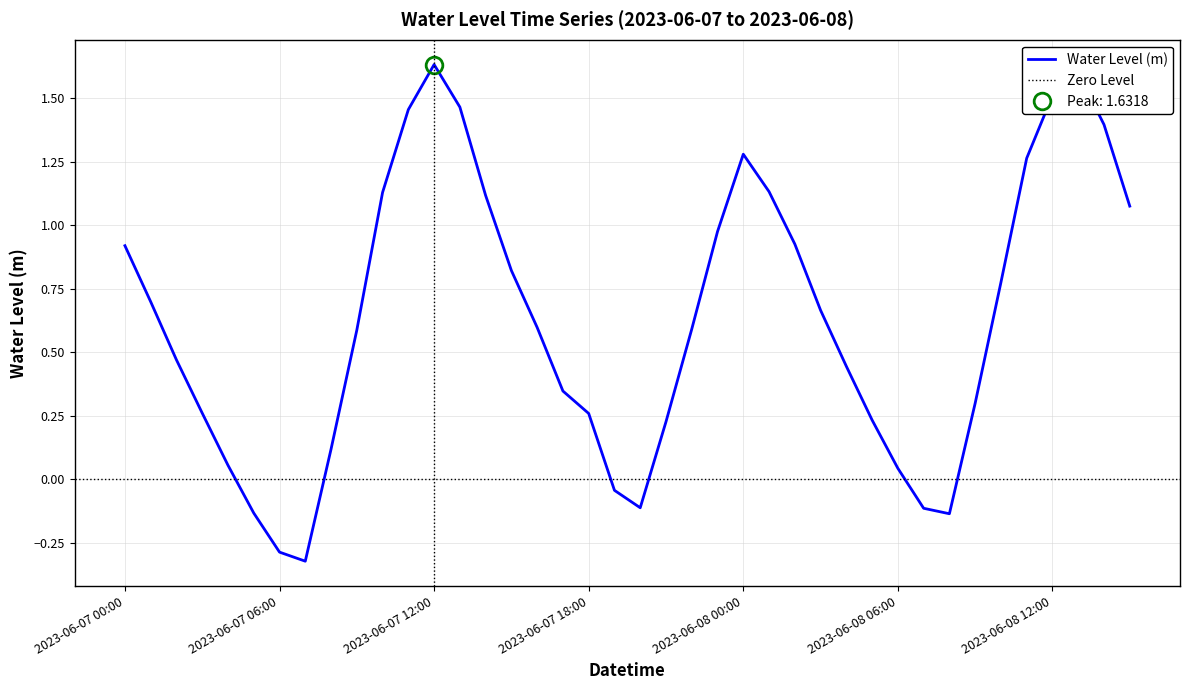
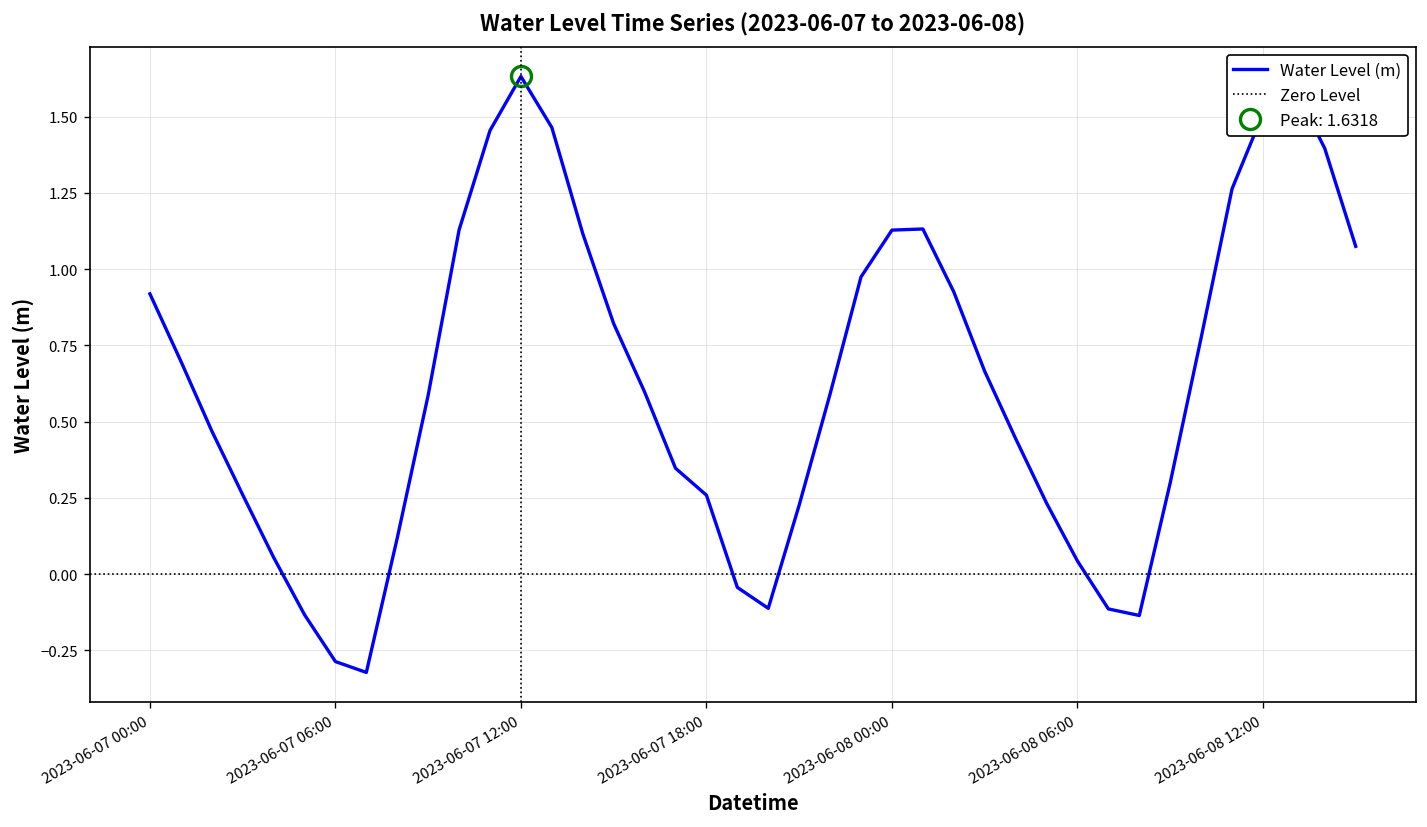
Water Level (m), 2023-06-08 00:00: 1.28 -> 1.13
